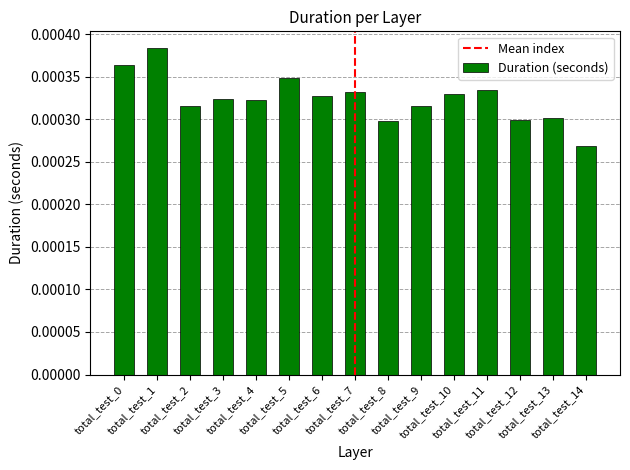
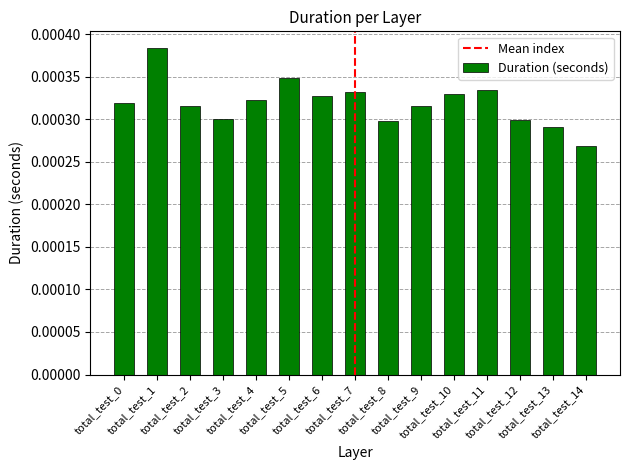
total_test_0: 0.00036 -> 0.00032
total_test_3: 0.00032 -> 0.00030
total_test_13: 0.00030 -> 0.00029
